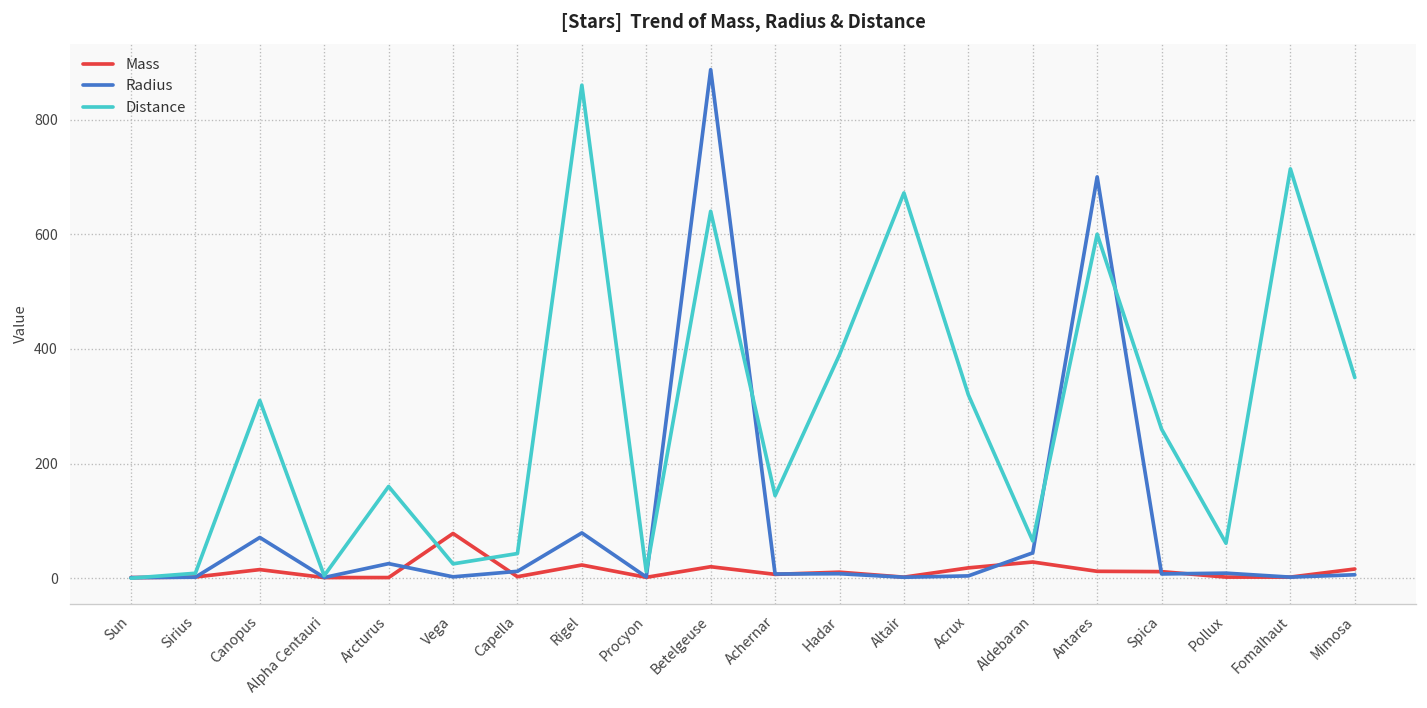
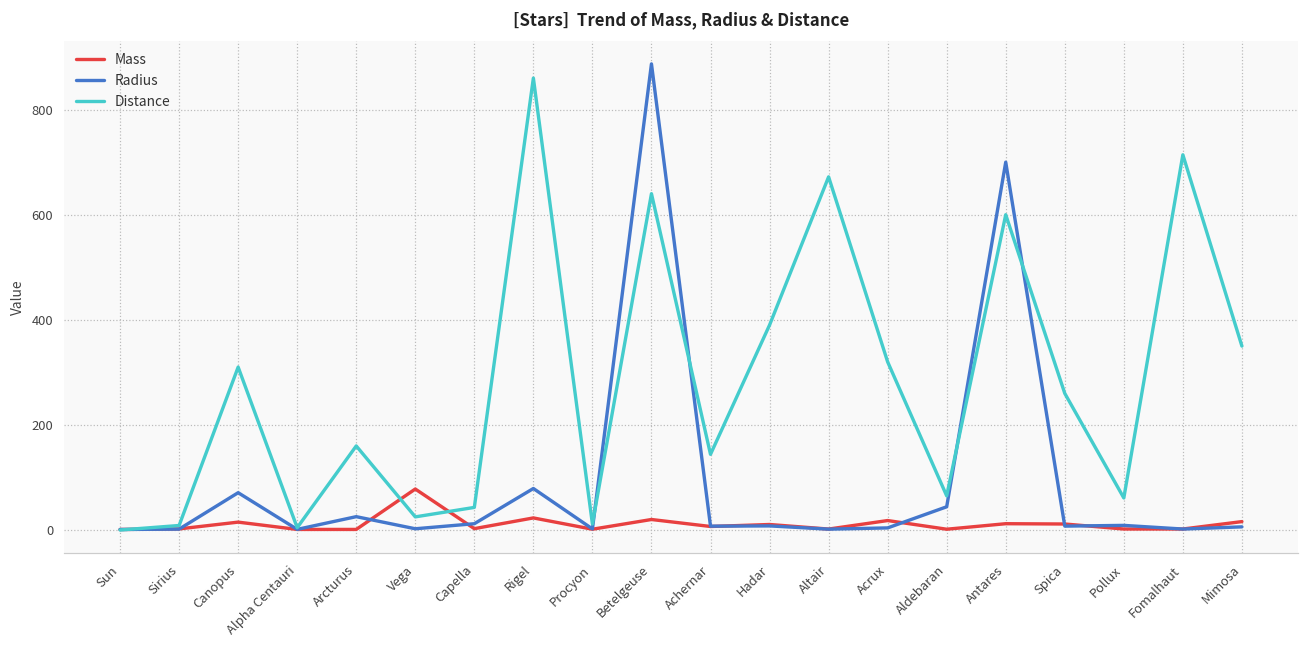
Mass, Aldebaran: 30 -> 0
